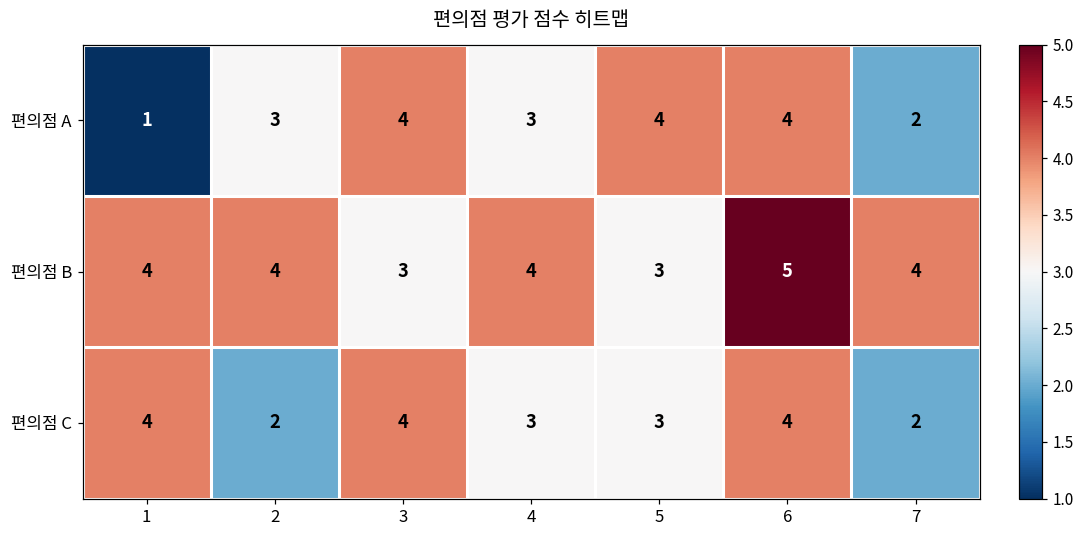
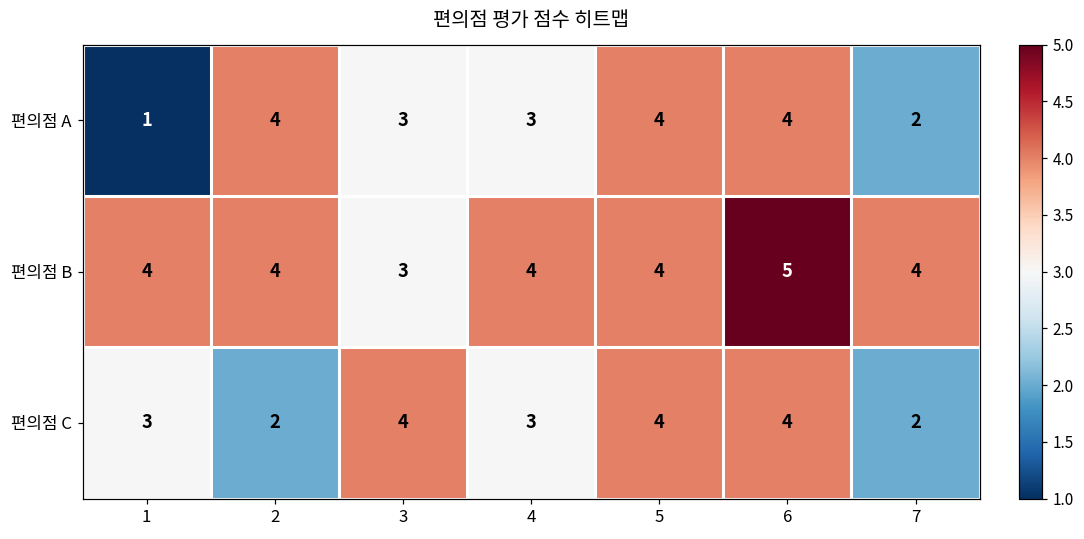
편의점 A, 2: 3 -> 4
편의점 A, 3: 4 -> 3
편의점 B, 5: 3 -> 4
편의점 C, 1: 4 -> 3
편의점 C, 5: 3 -> 4
